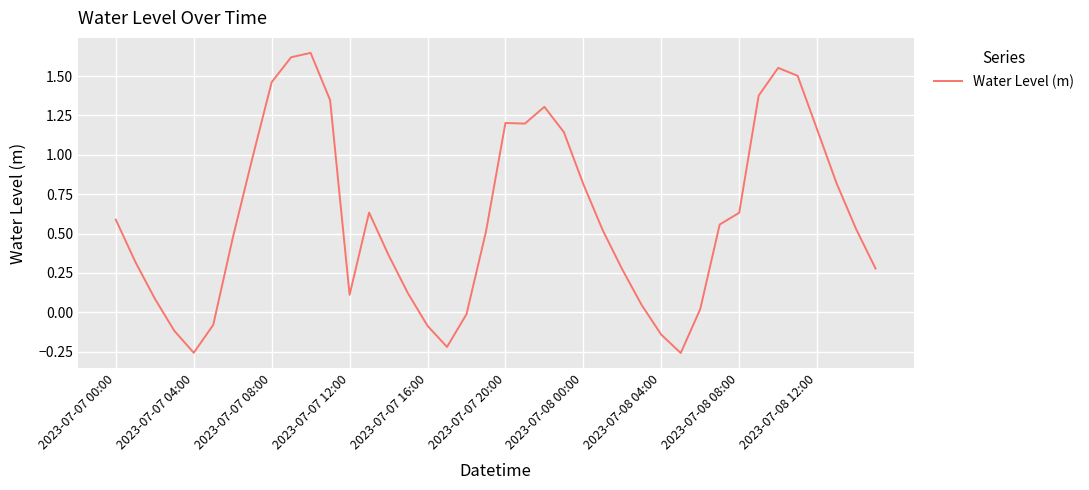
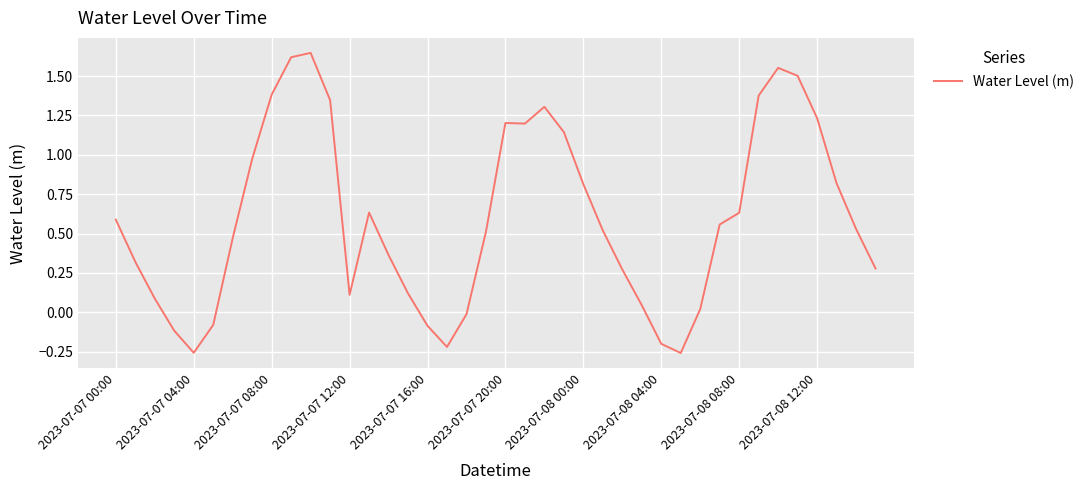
2023-07-07 08:00: 1.46 -> 1.38
2023-07-08 04:00: -0.14 -> -0.20
2023-07-08 12:00: 1.16 -> 1.23
